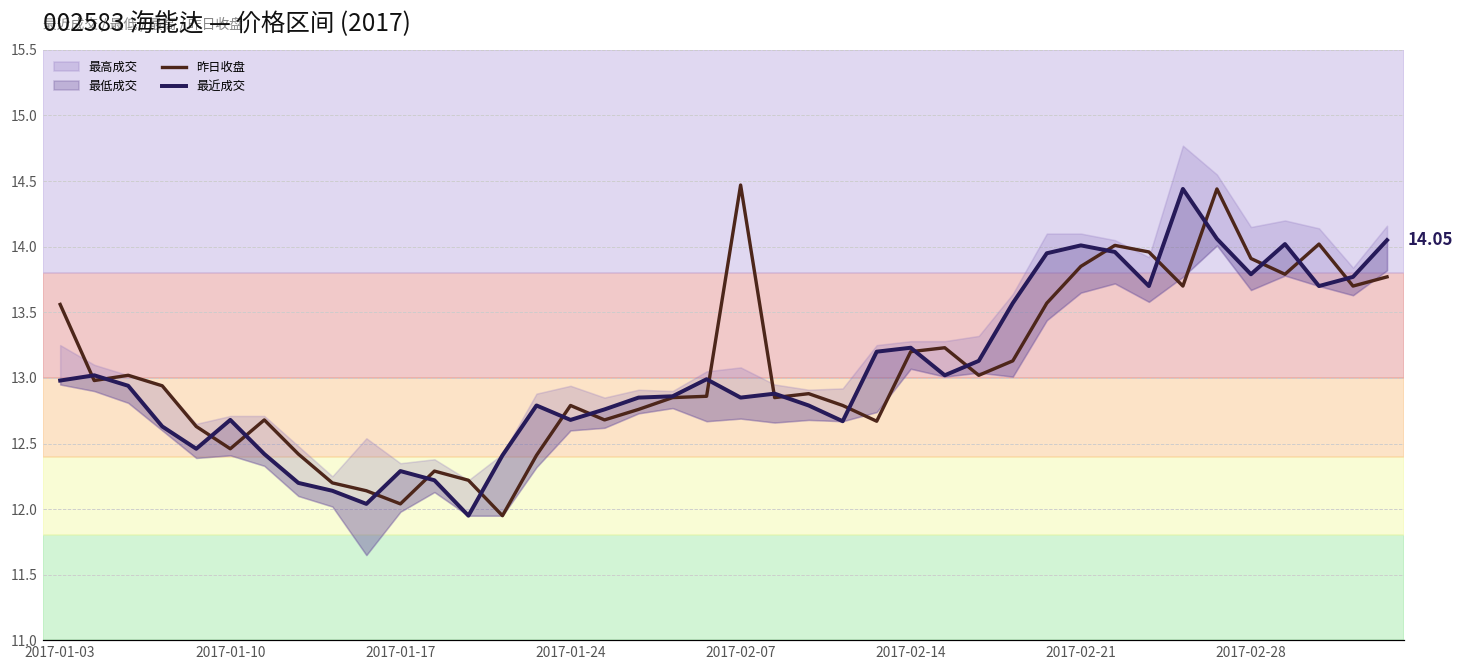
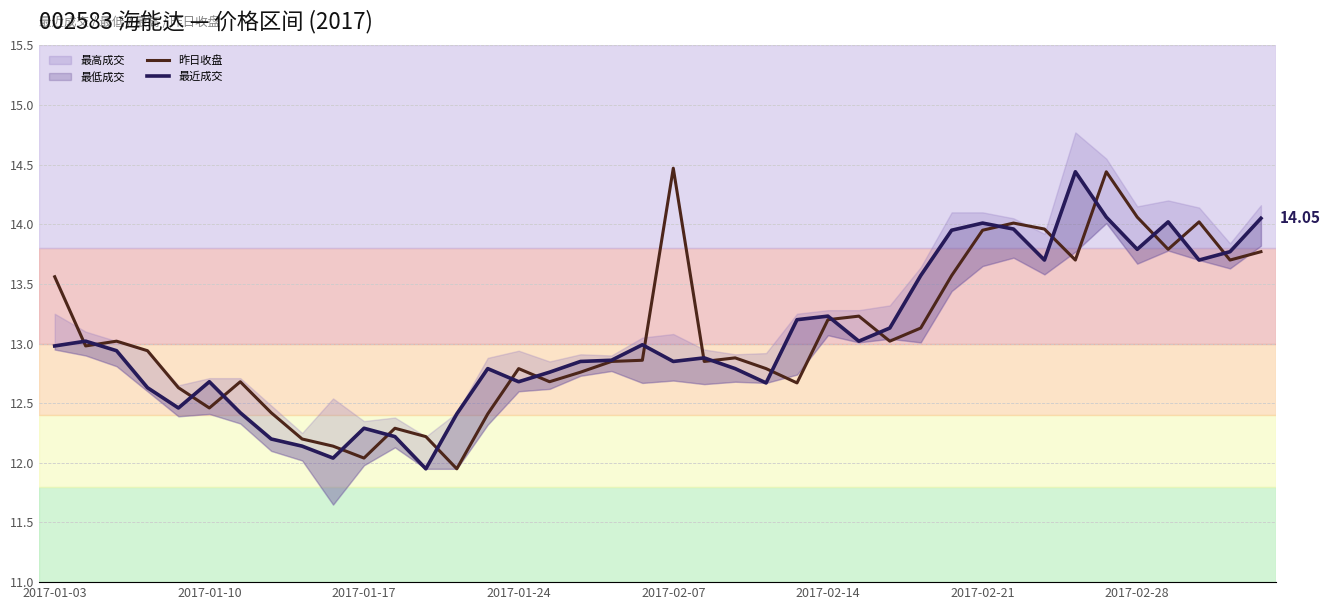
昨日收盘, 2017-02-21: 13.85 -> 13.95
昨日收盘, 2017-02-28: 13.91 -> 14.06
